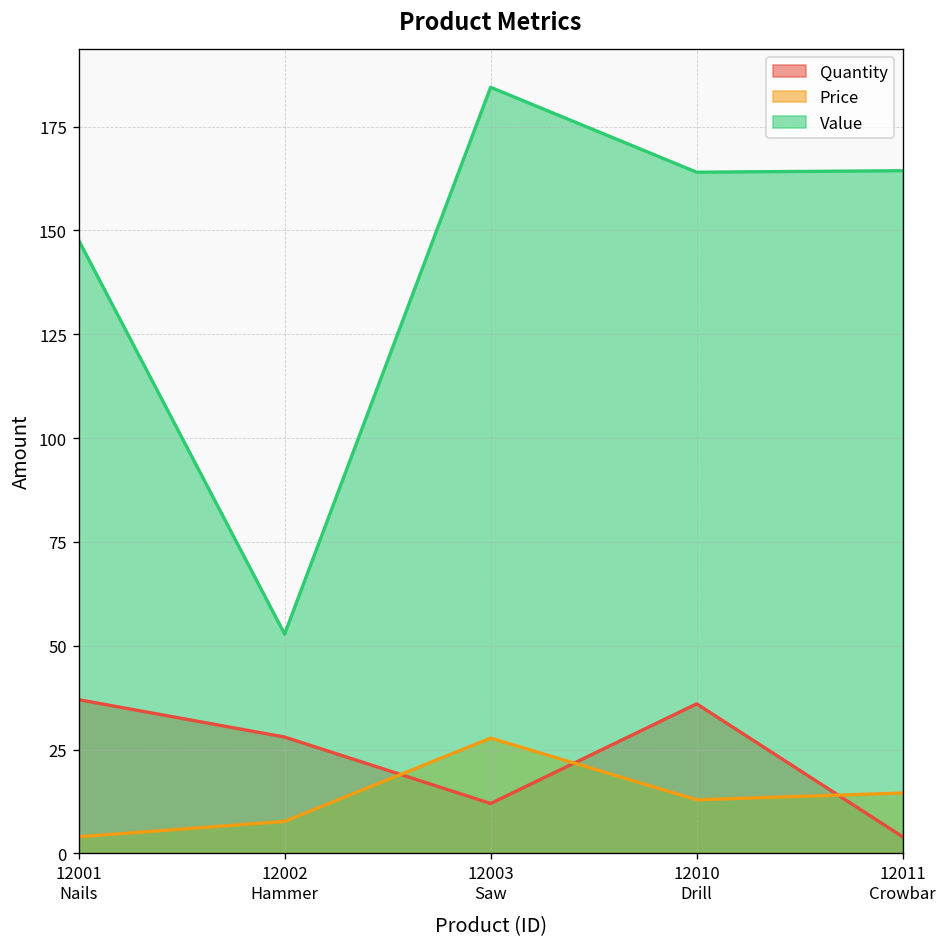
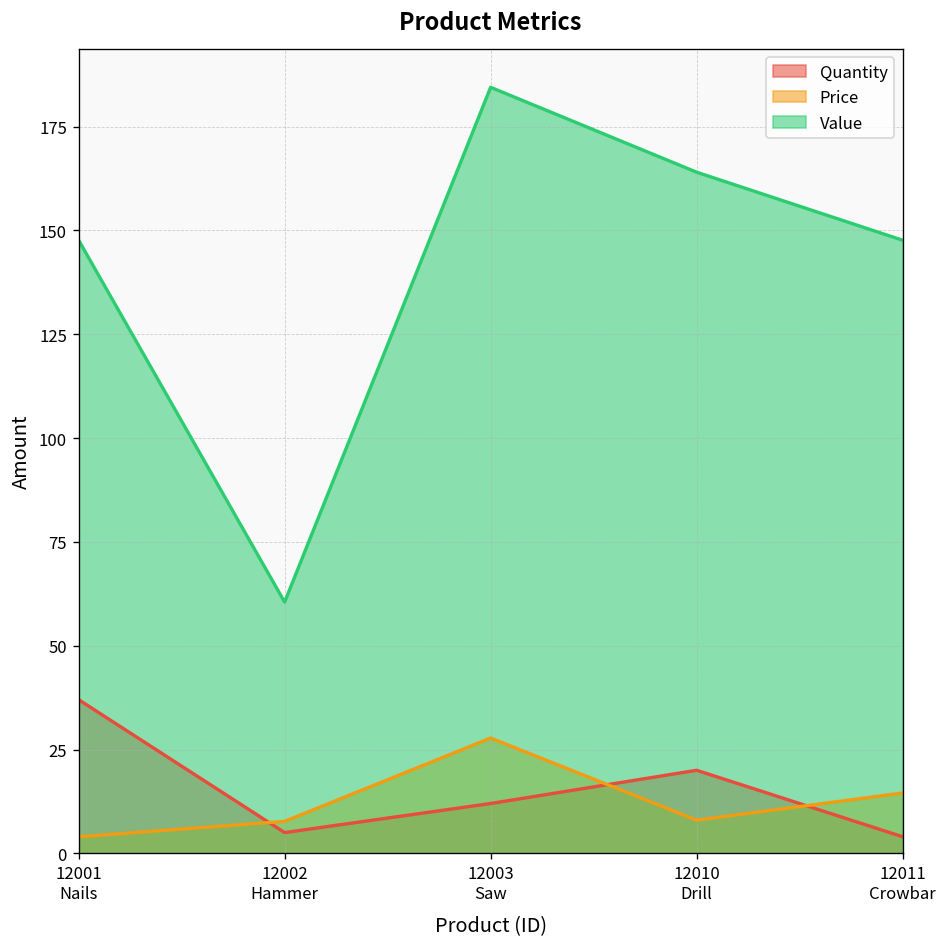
Quantity, 12002 Hammer: 28 -> 5
Value, 12002 Hammer: 53 -> 61
Quantity, 12010 Drill: 36 -> 20
Price, 12010 Drill: 13 -> 8
Value, 12011 Crowbar: 164 -> 148
